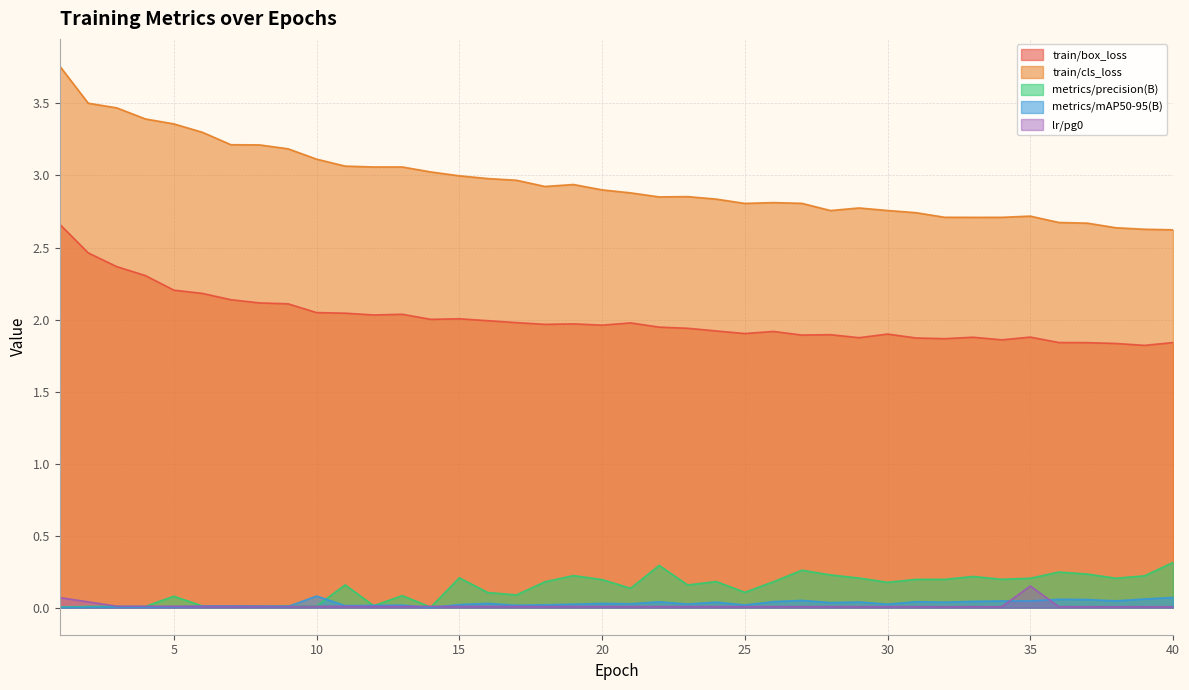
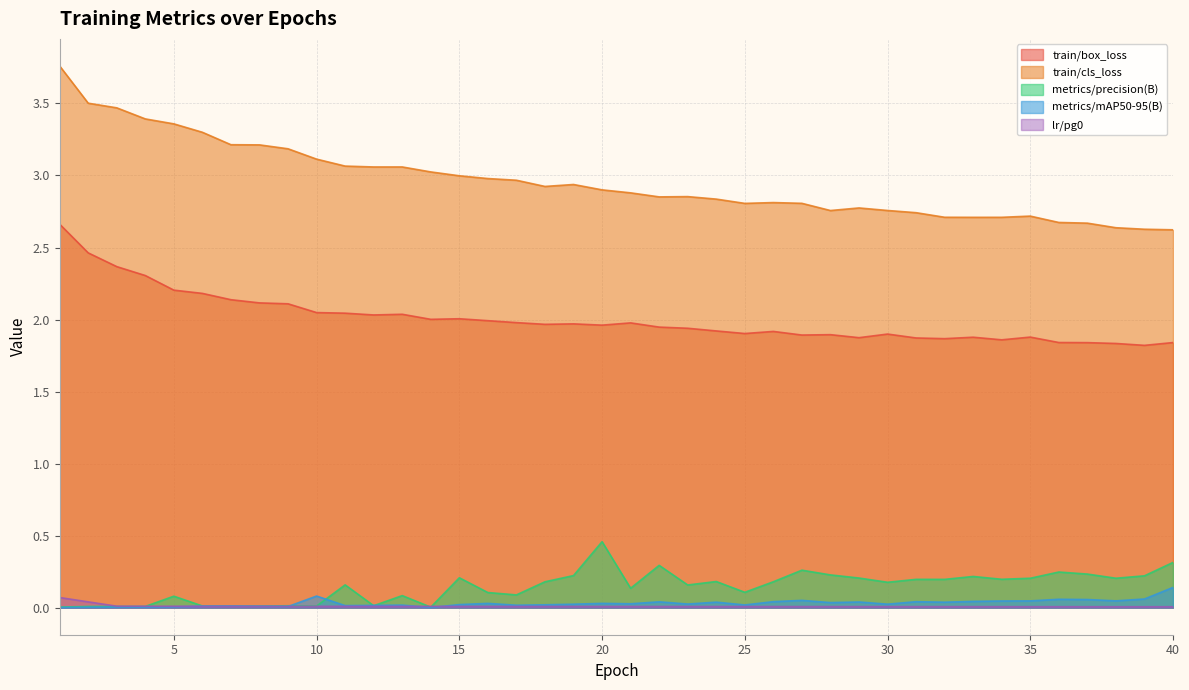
metrics/precision(B), 20: 0.19 -> 0.46
lr/pg0, 35: 0.15 -> 0.01
metrics/mAP50-95(B), 40: 0.07 -> 0.14
